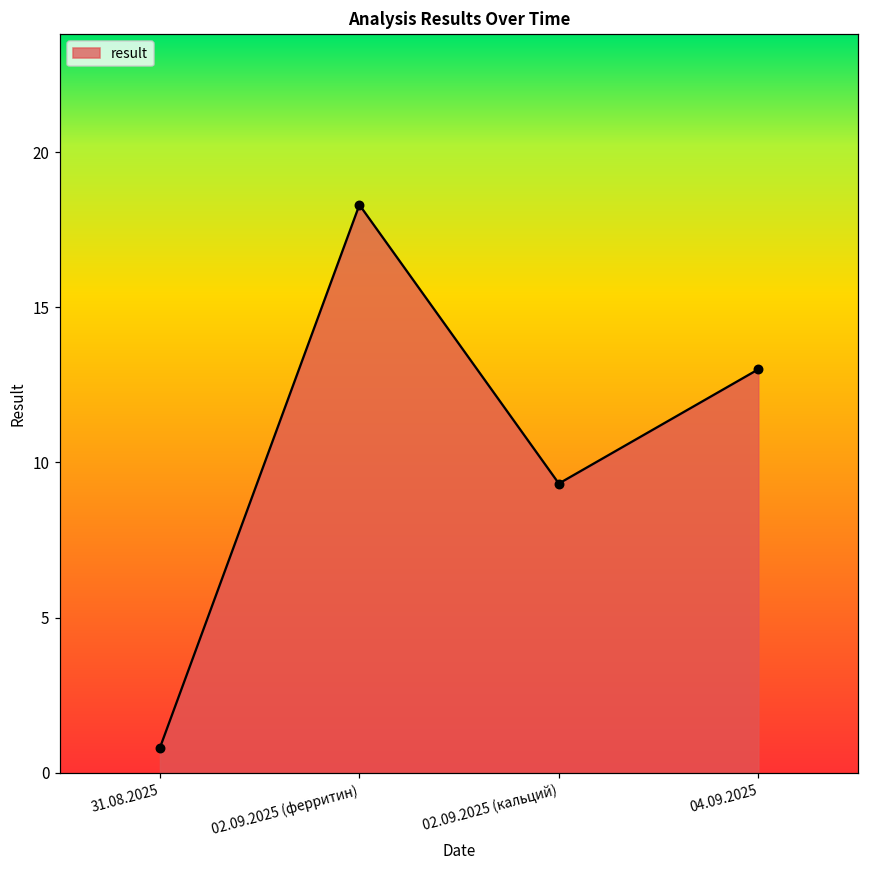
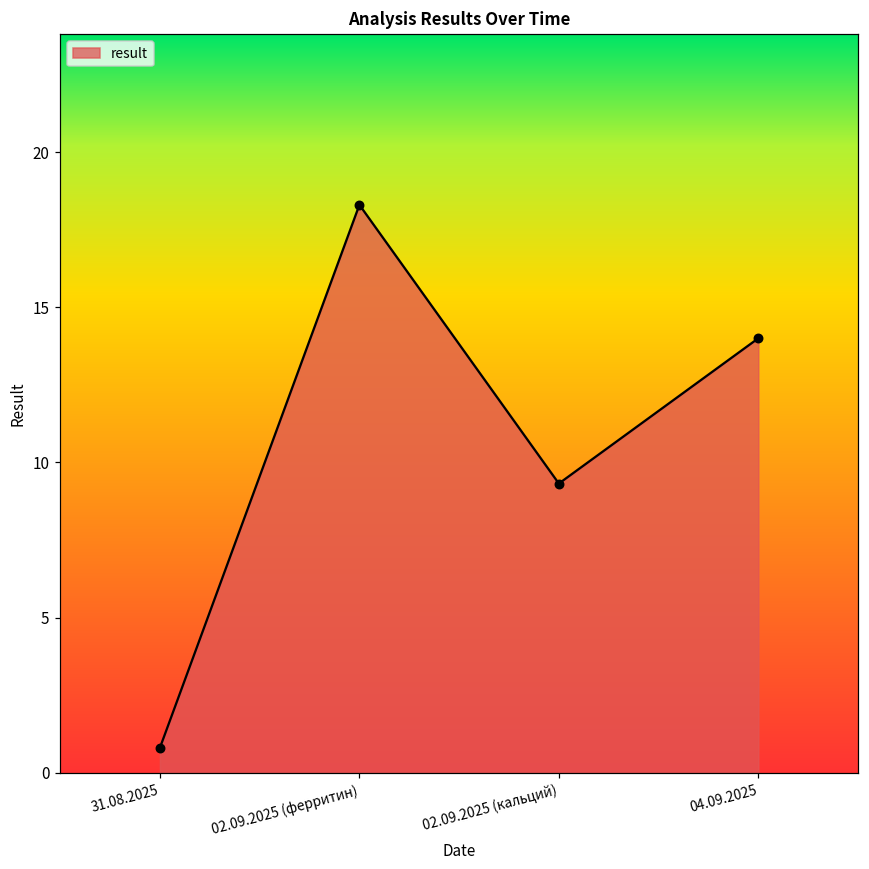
04.09.2025: 13 -> 14
